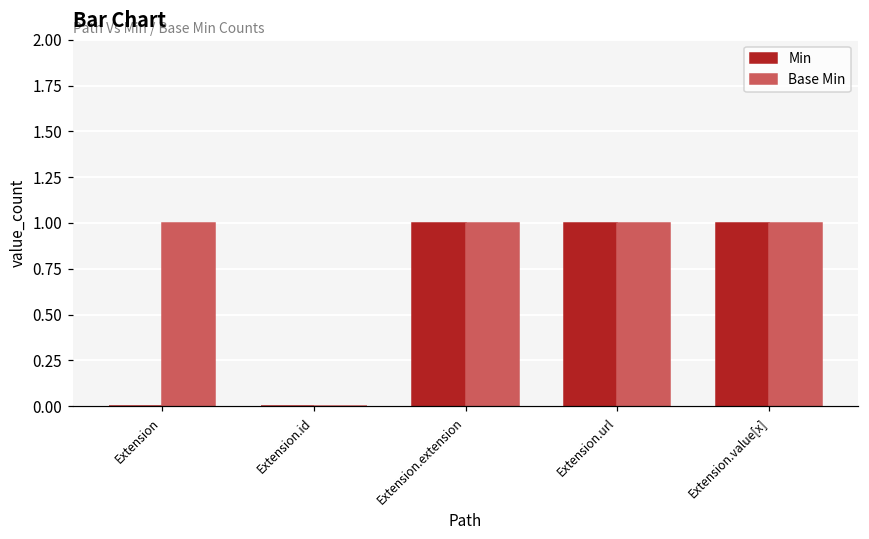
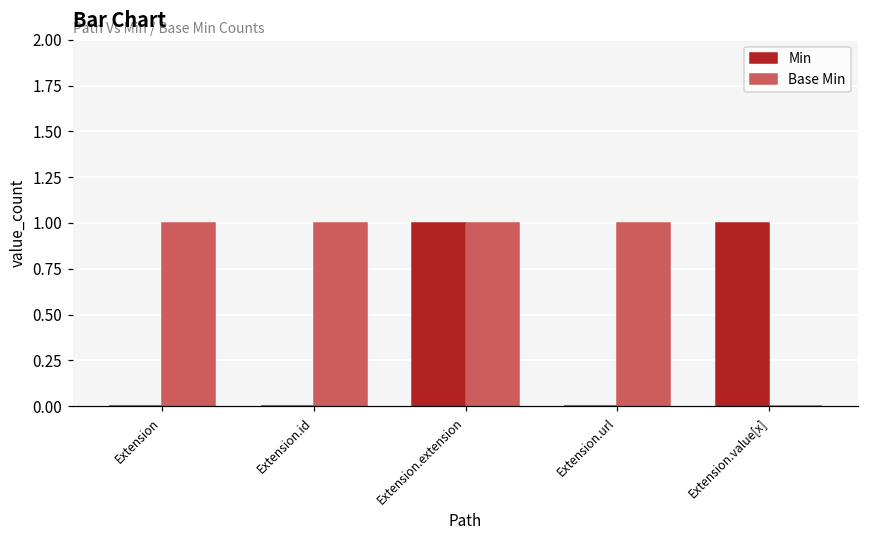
Base Min, Extension.id: 0 -> 1
Min, Extension.url: 1 -> 0
Base Min, Extension.value[x]: 1 -> 0
